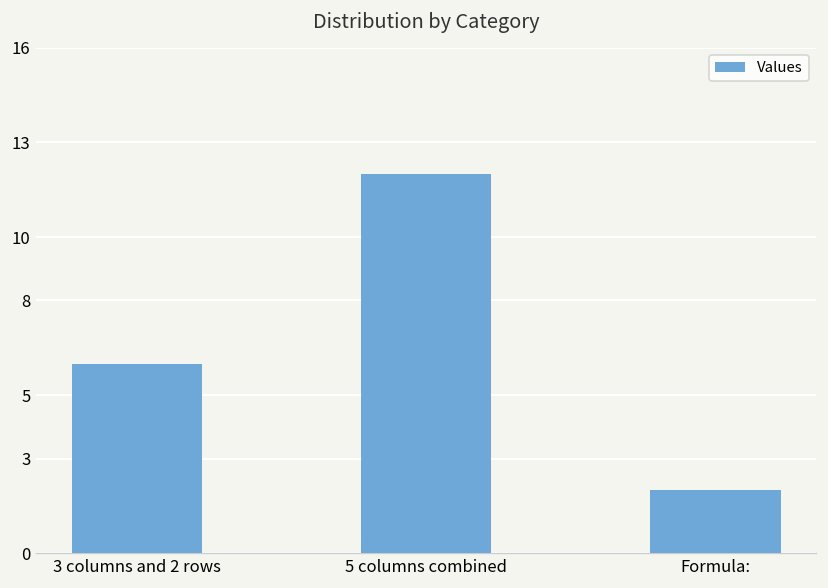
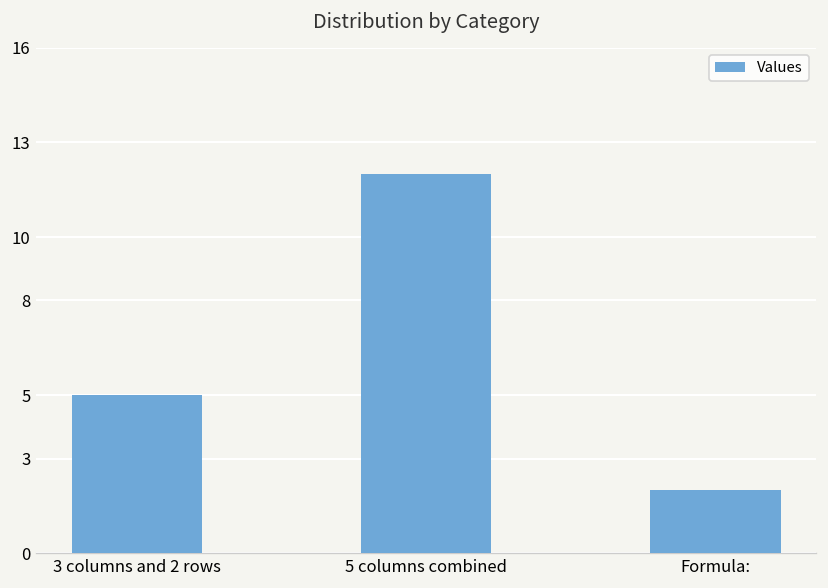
3 columns and 2 rows: 6 -> 5
